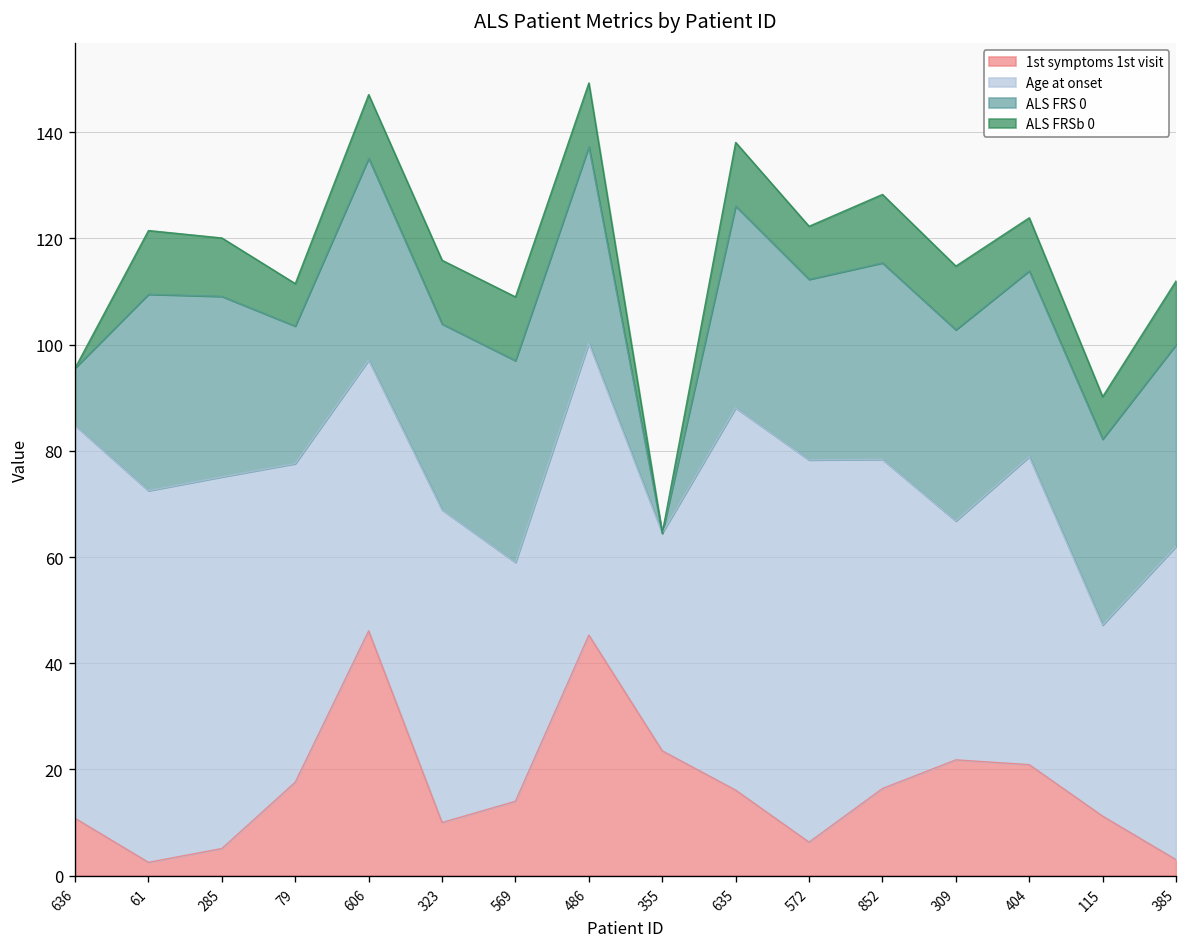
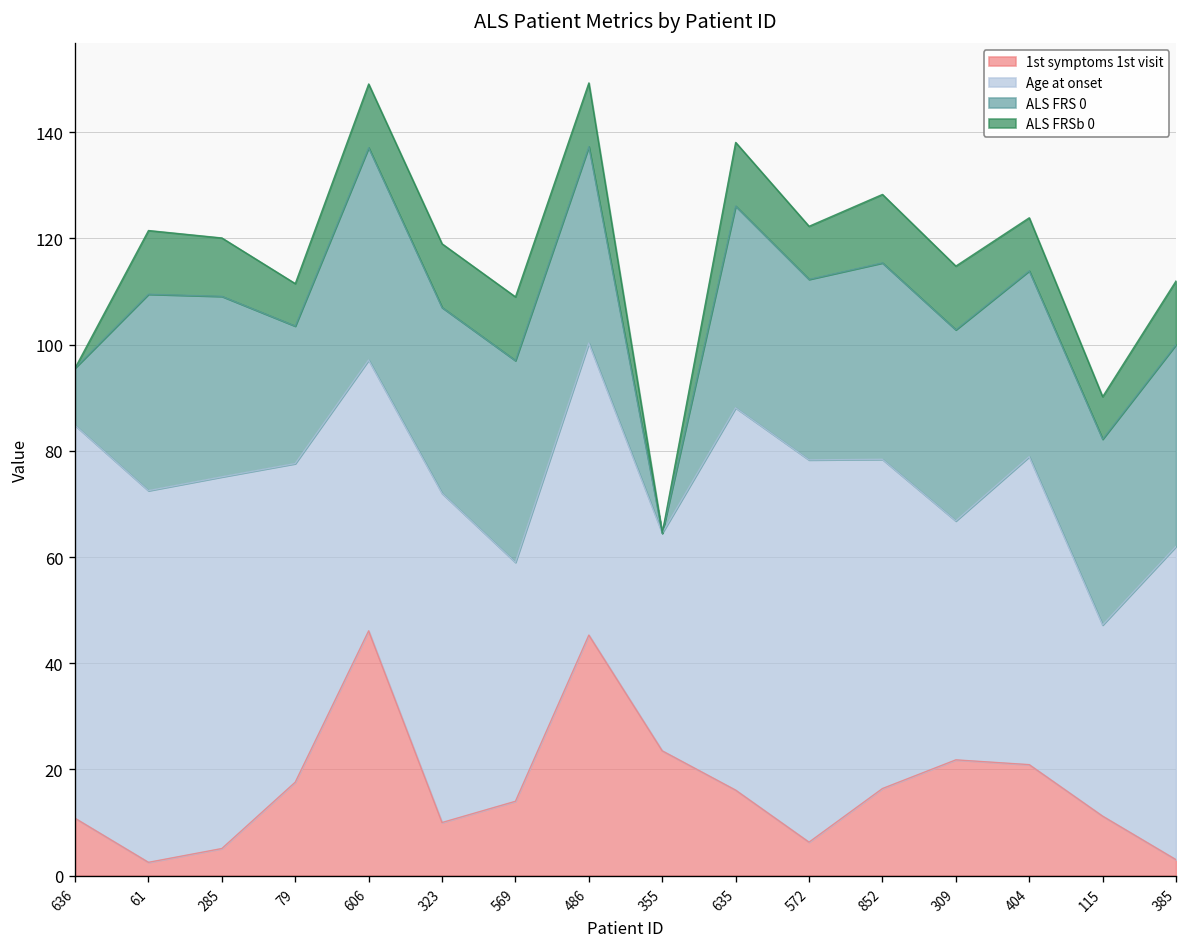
ALS FRS 0, 606: 38 -> 40
Age at onset, 323: 59 -> 62
